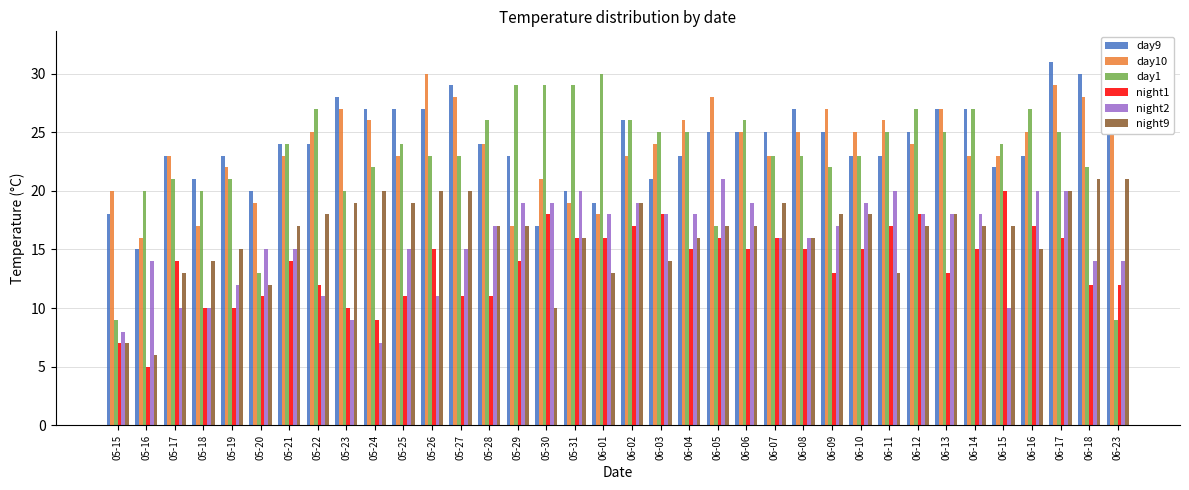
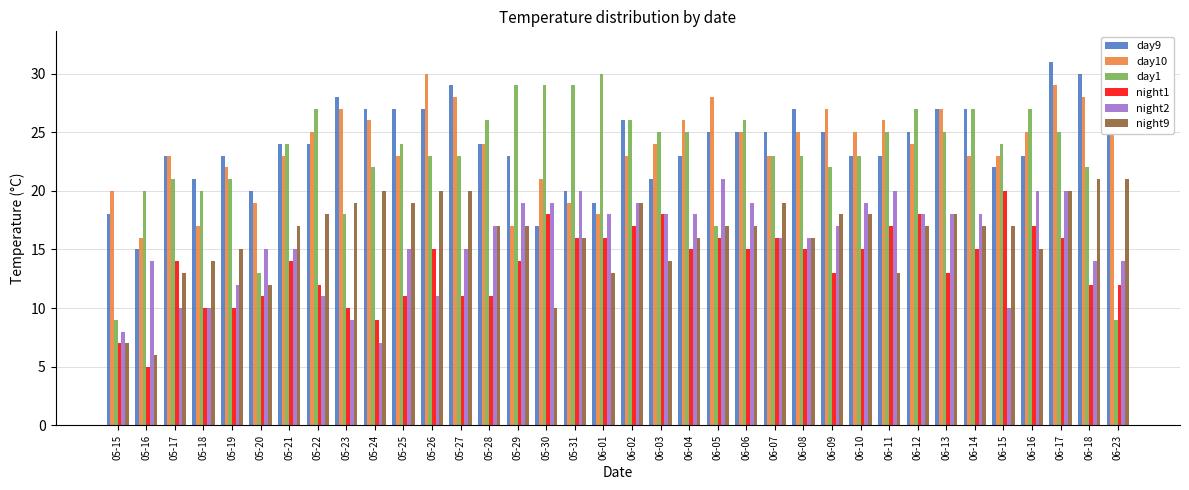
day1, 05-23: 20 -> 18
